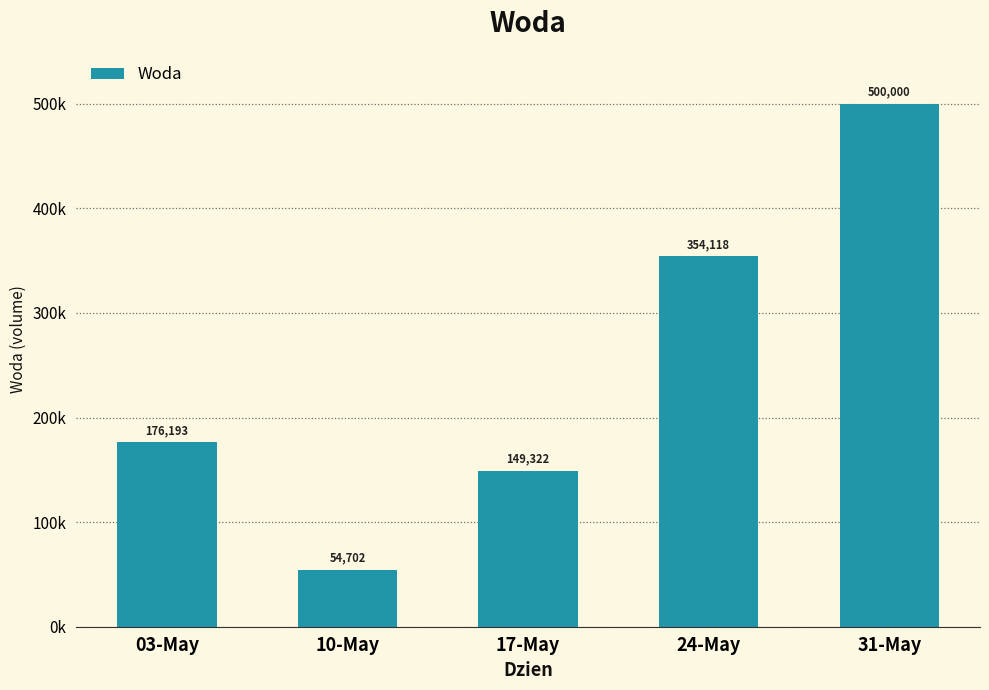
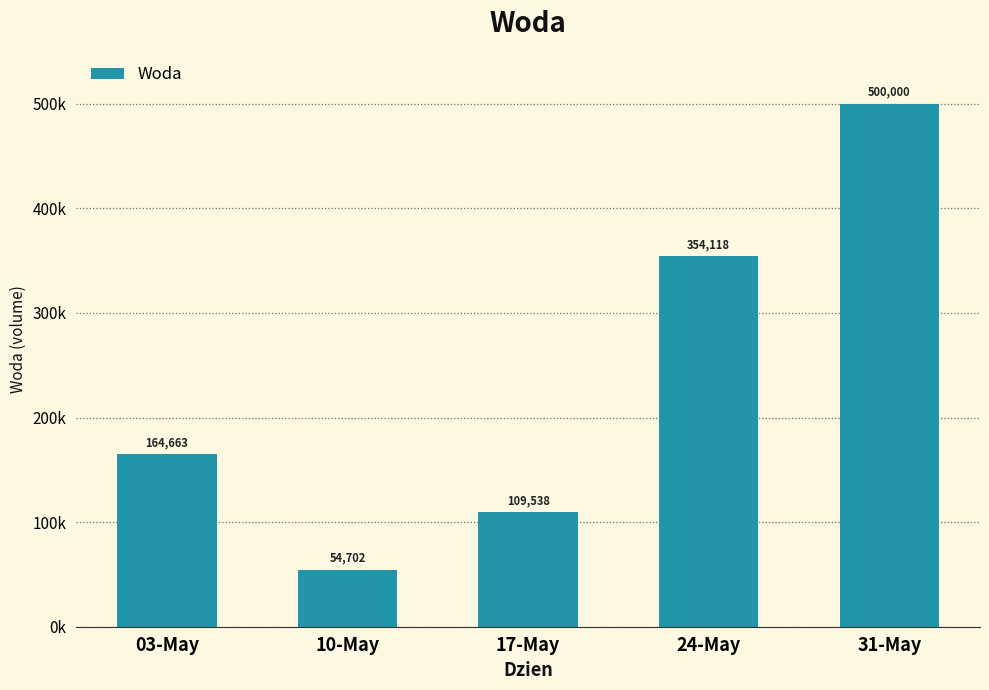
03-May: 176,193 -> 164,663
17-May: 149,322 -> 109,538
